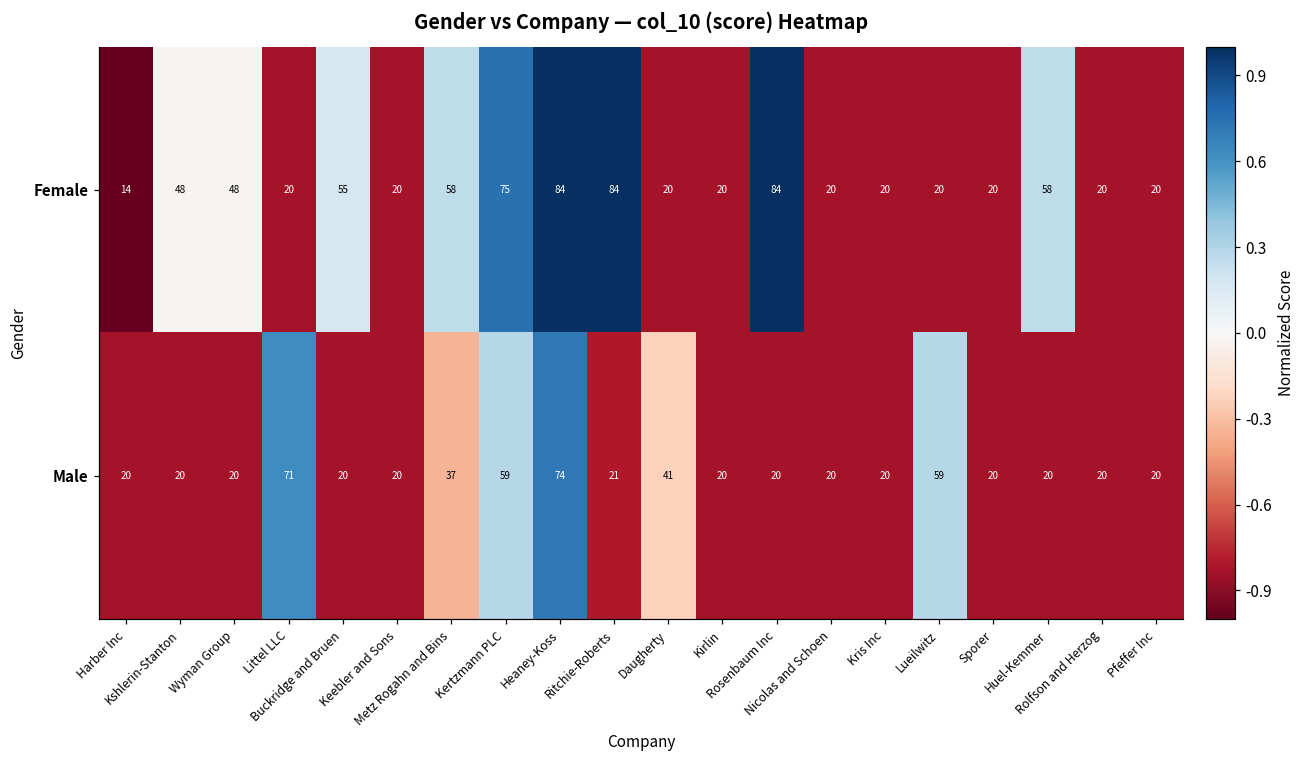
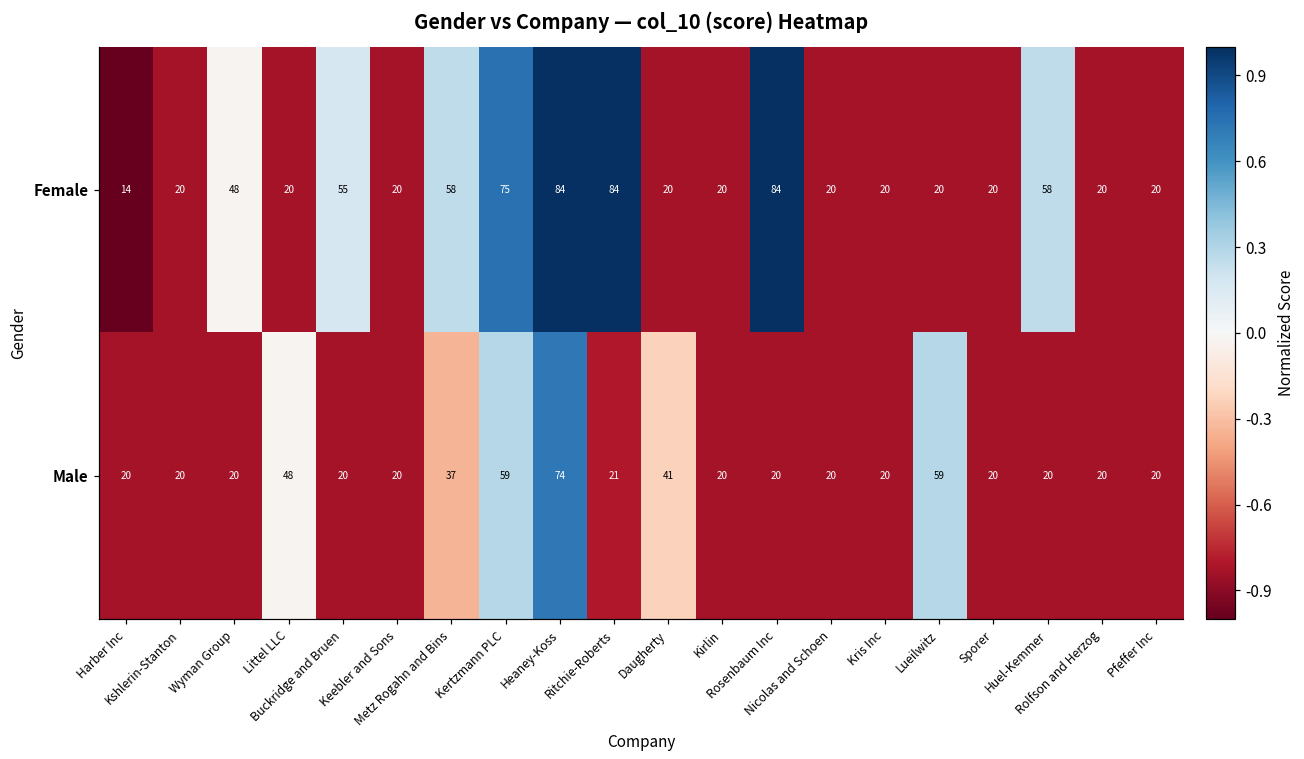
Female, Kshlerin-Stanton: 48 -> 20
Male, Littel LLC: 71 -> 48
